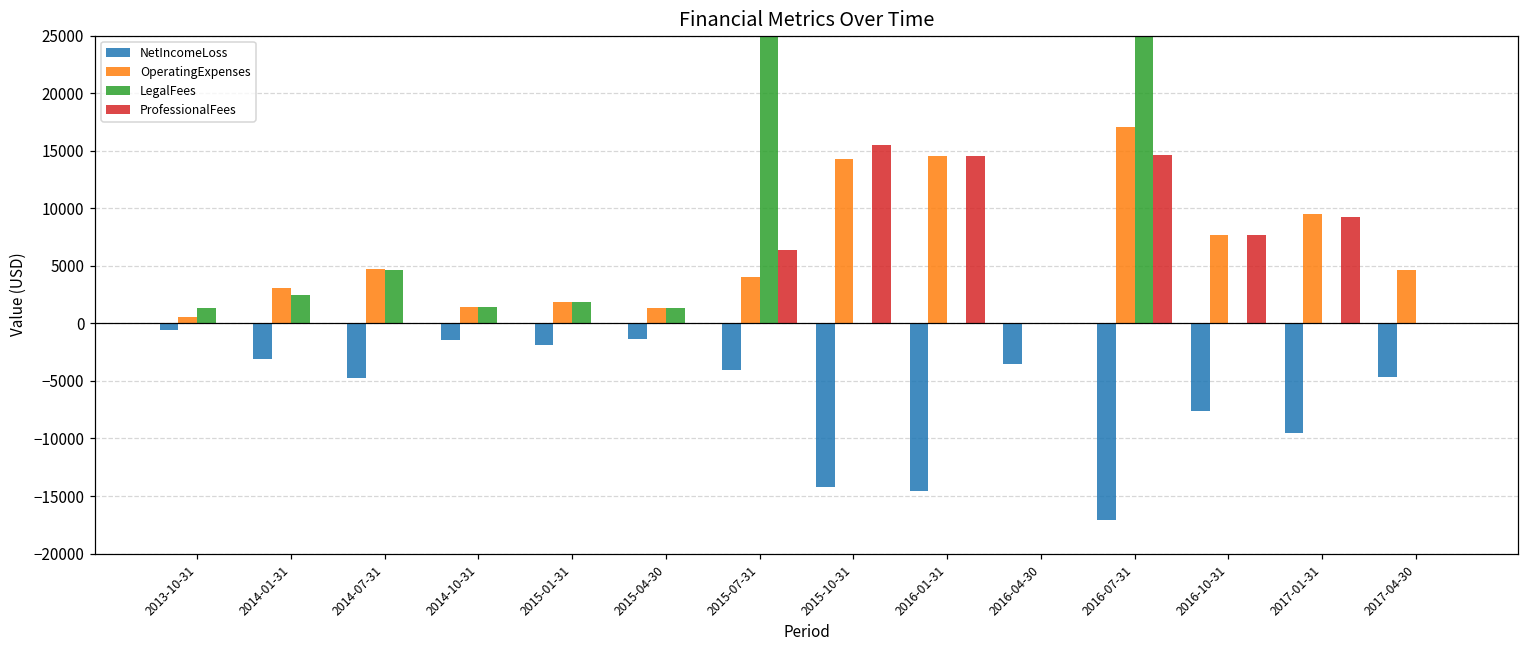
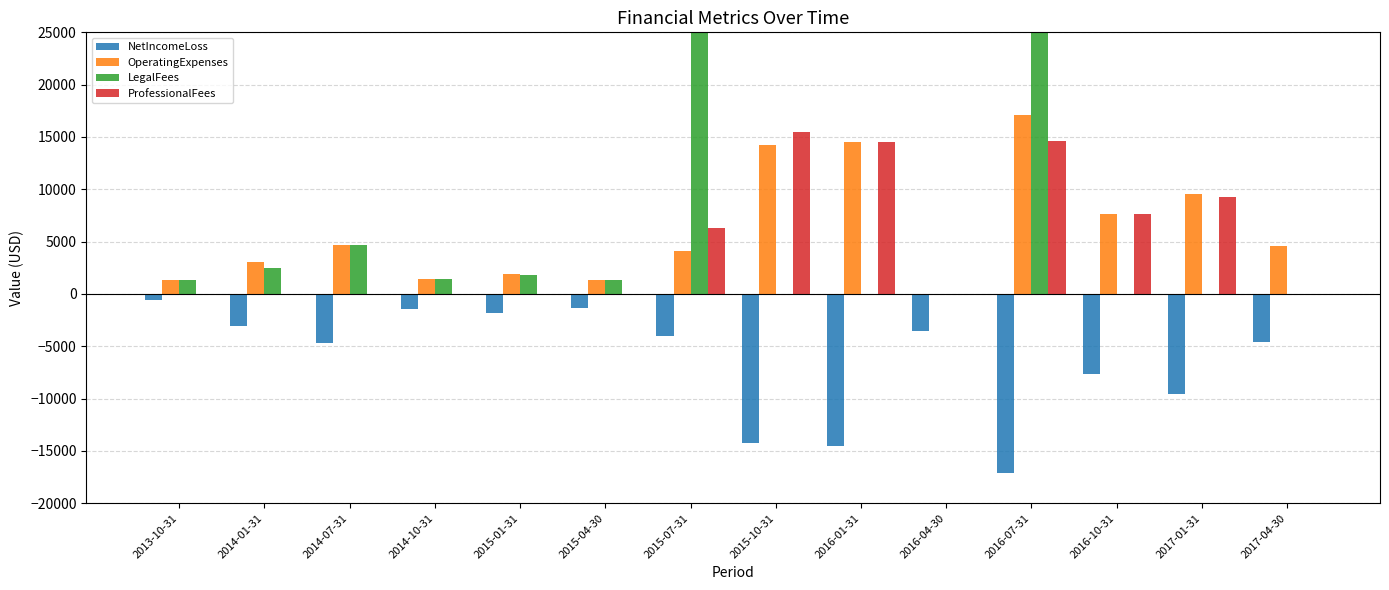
OperatingExpenses, 2013-10-31: 600 -> 1400
